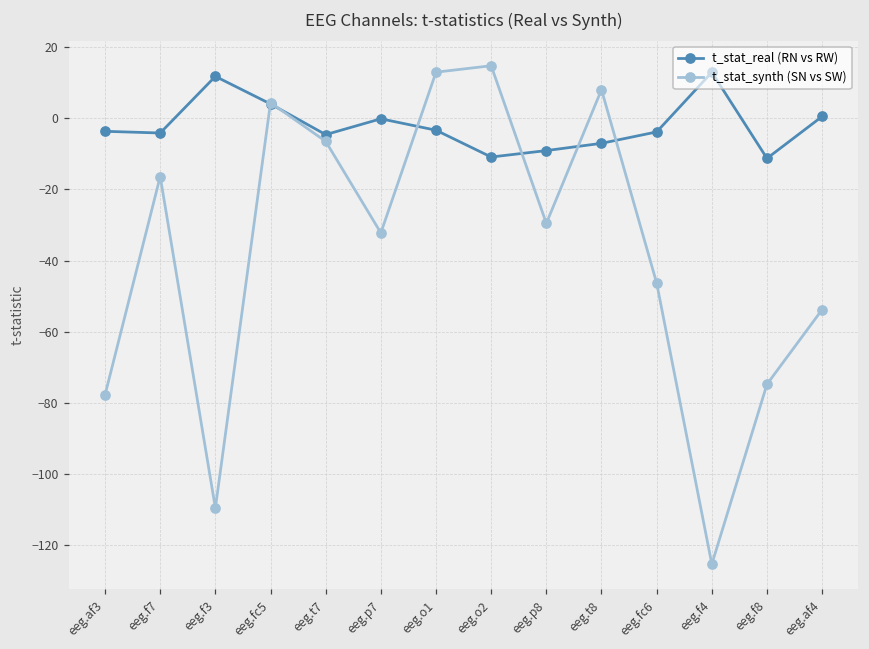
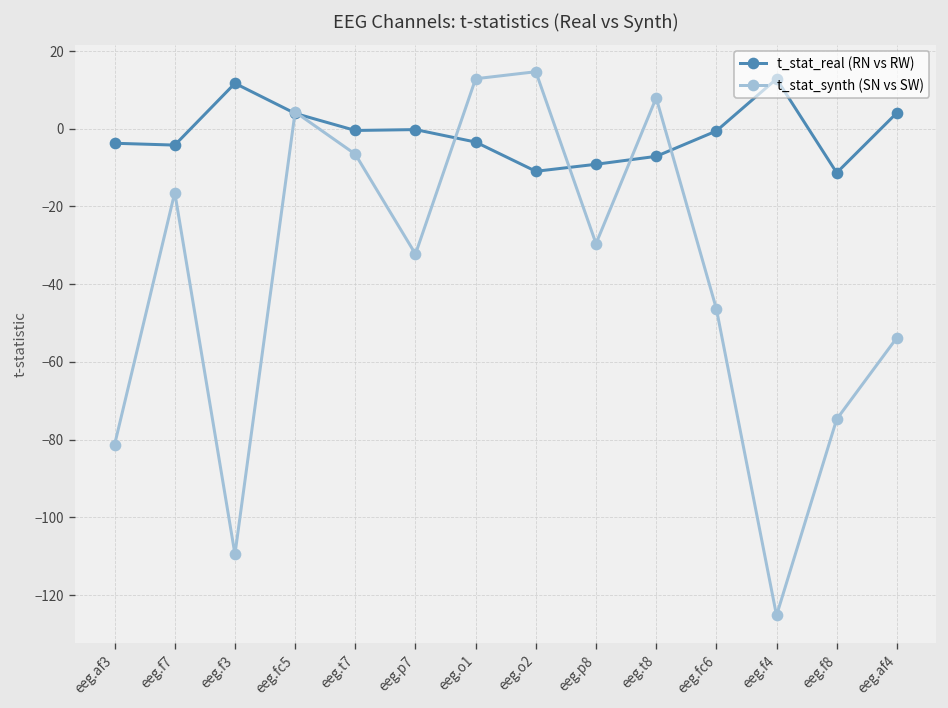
t_stat_synth (SN vs SW), eeg.af3: -78 -> -81
t_stat_real (RN vs RW), eeg.t7: -5 -> 0
t_stat_real (RN vs RW), eeg.fc6: -4 -> -1
t_stat_real (RN vs RW), eeg.af4: 0 -> 4
